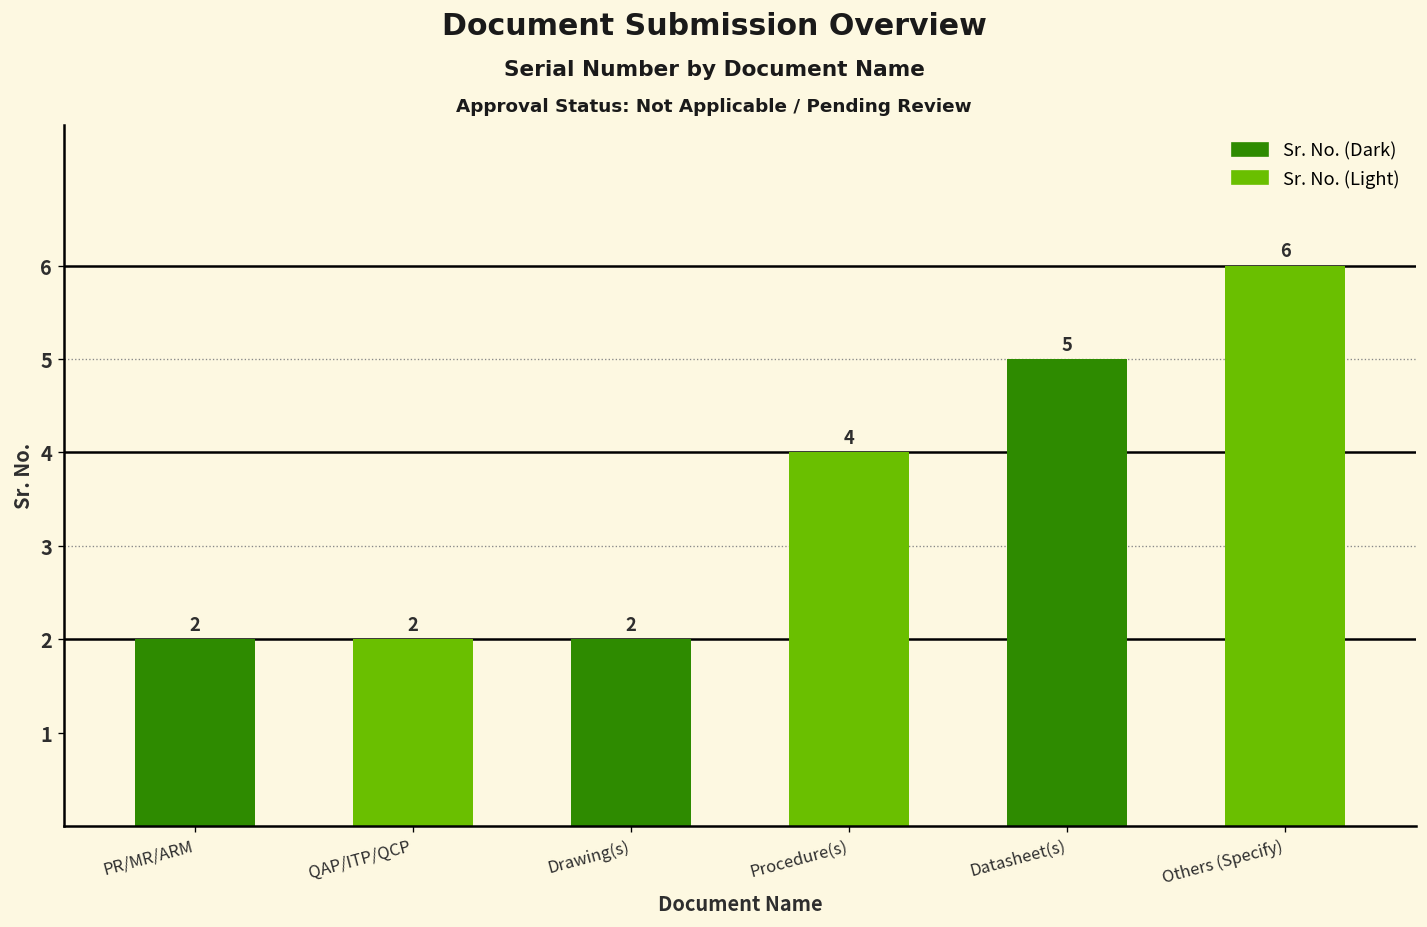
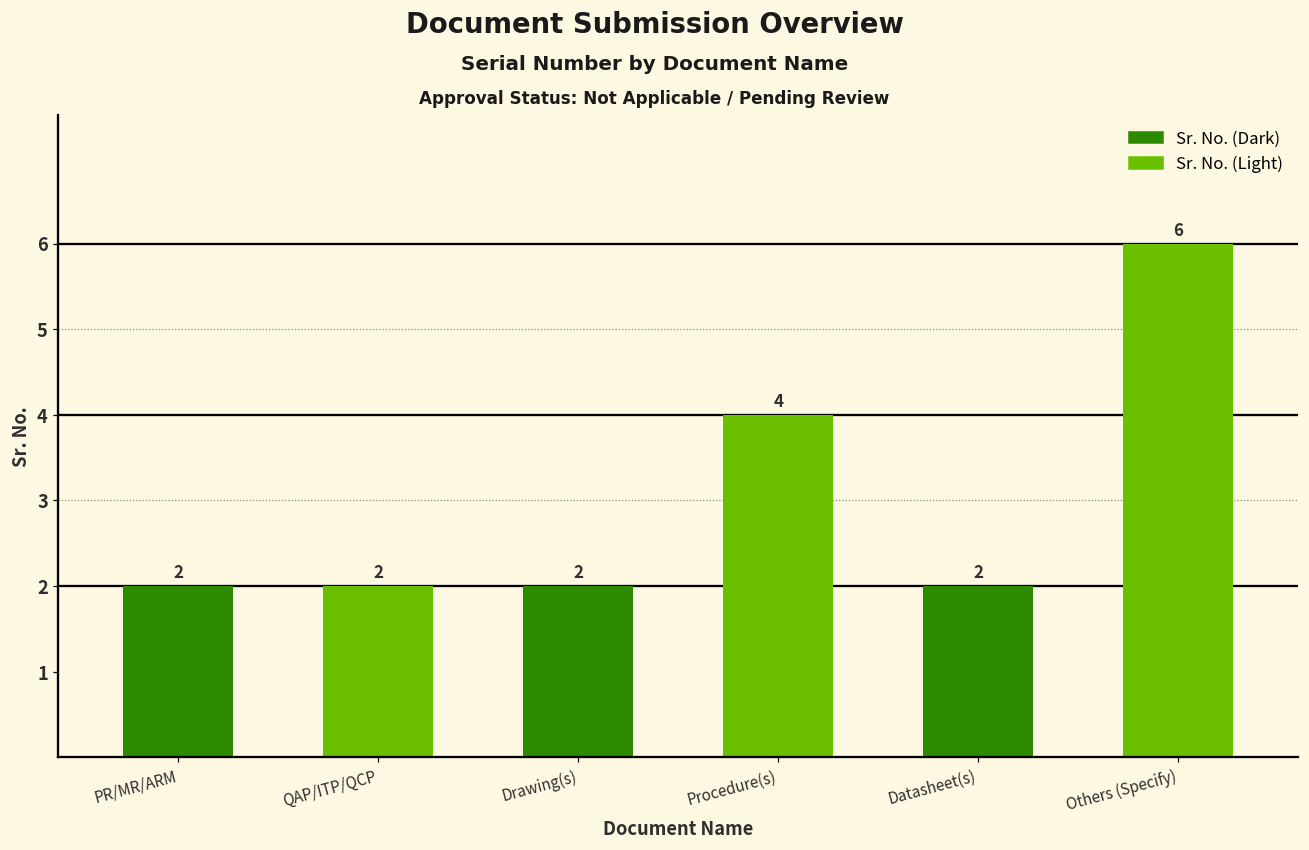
Datasheet(s): 5 -> 2
